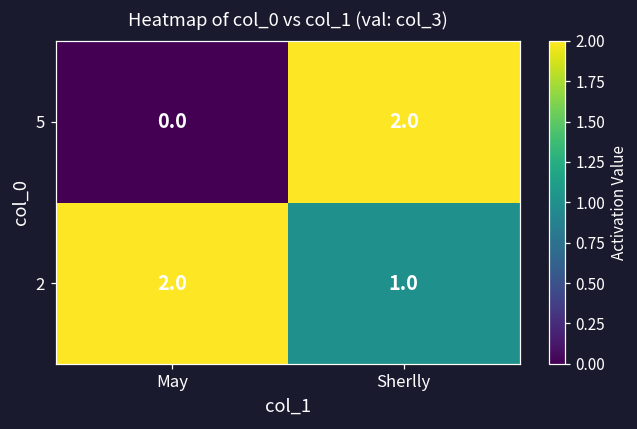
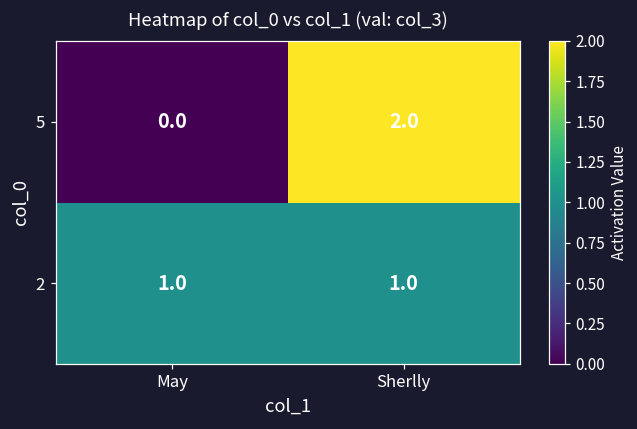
2, May: 2.0 -> 1.0
